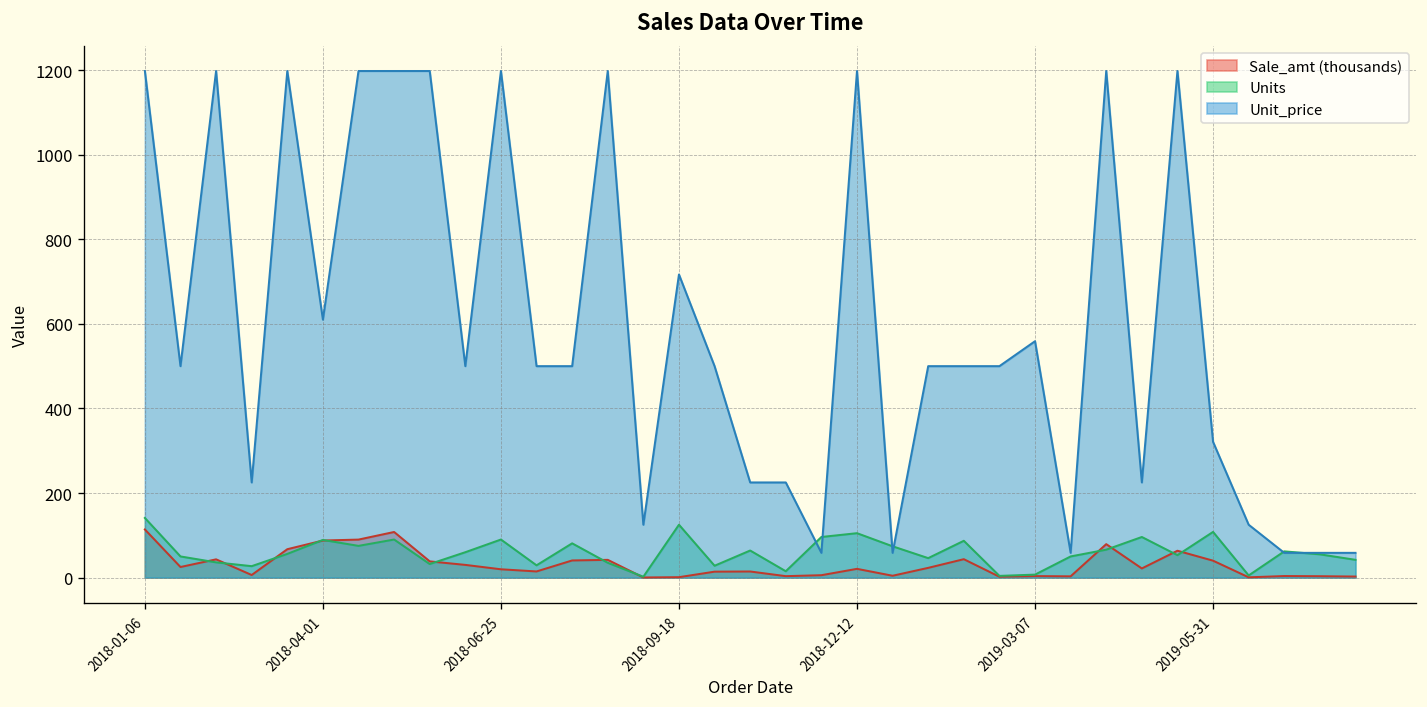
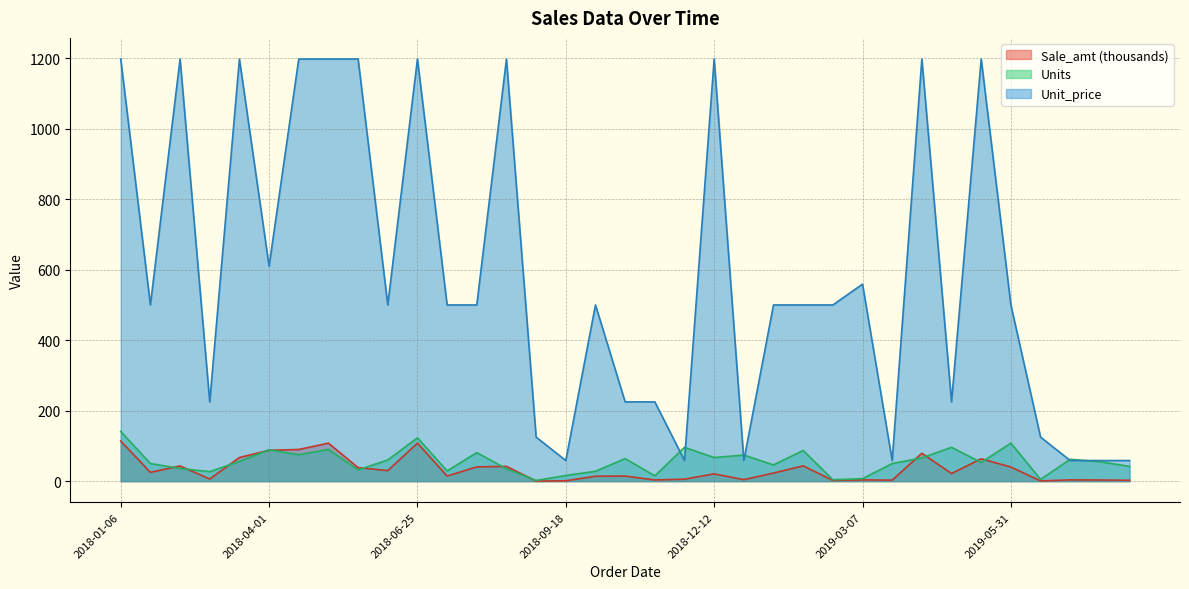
Sale_amt (thousands), 2018-06-25: 20 -> 110
Units, 2018-06-25: 90 -> 120
Units, 2018-09-18: 130 -> 20
Unit_price, 2018-09-18: 720 -> 60
Units, 2018-12-12: 110 -> 70
Unit_price, 2019-05-31: 320 -> 500
